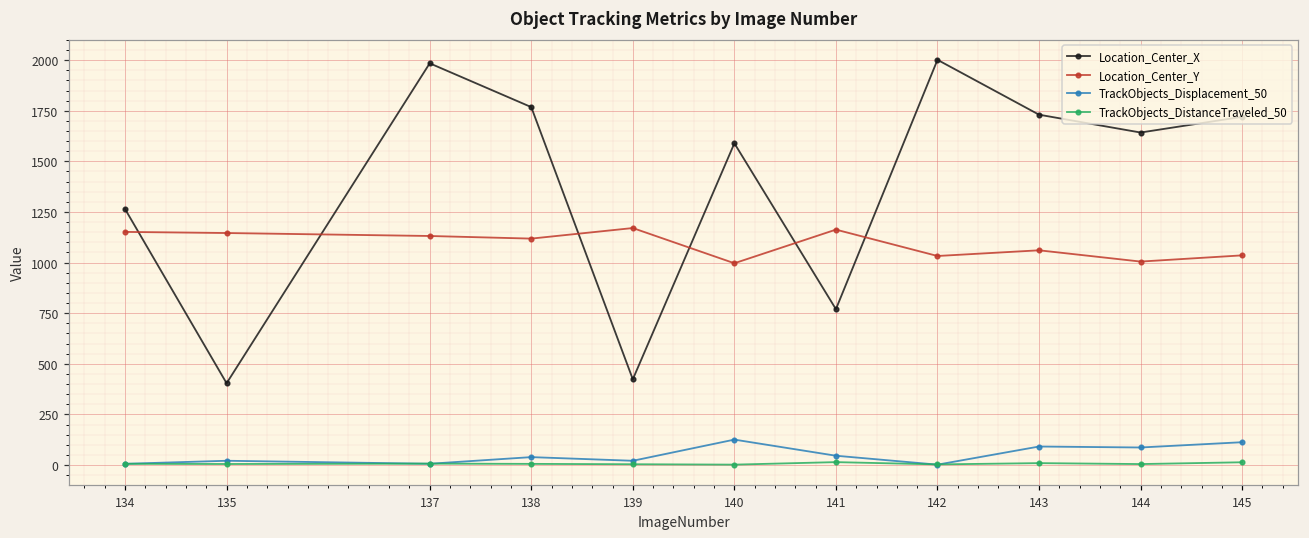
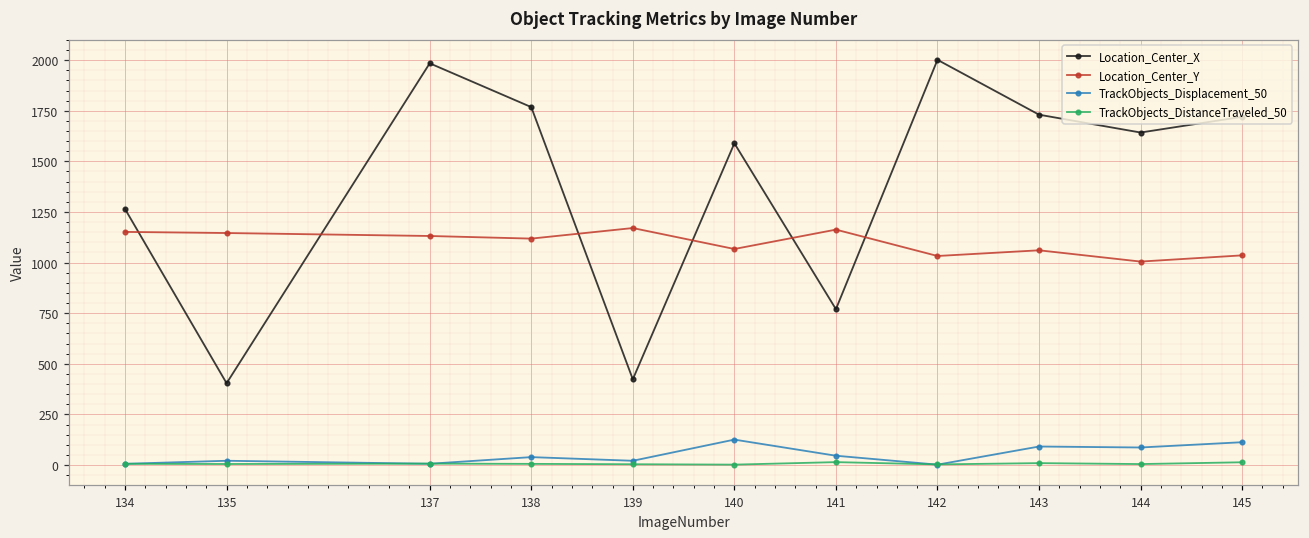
Location_Center_Y, 140: 1000 -> 1070
